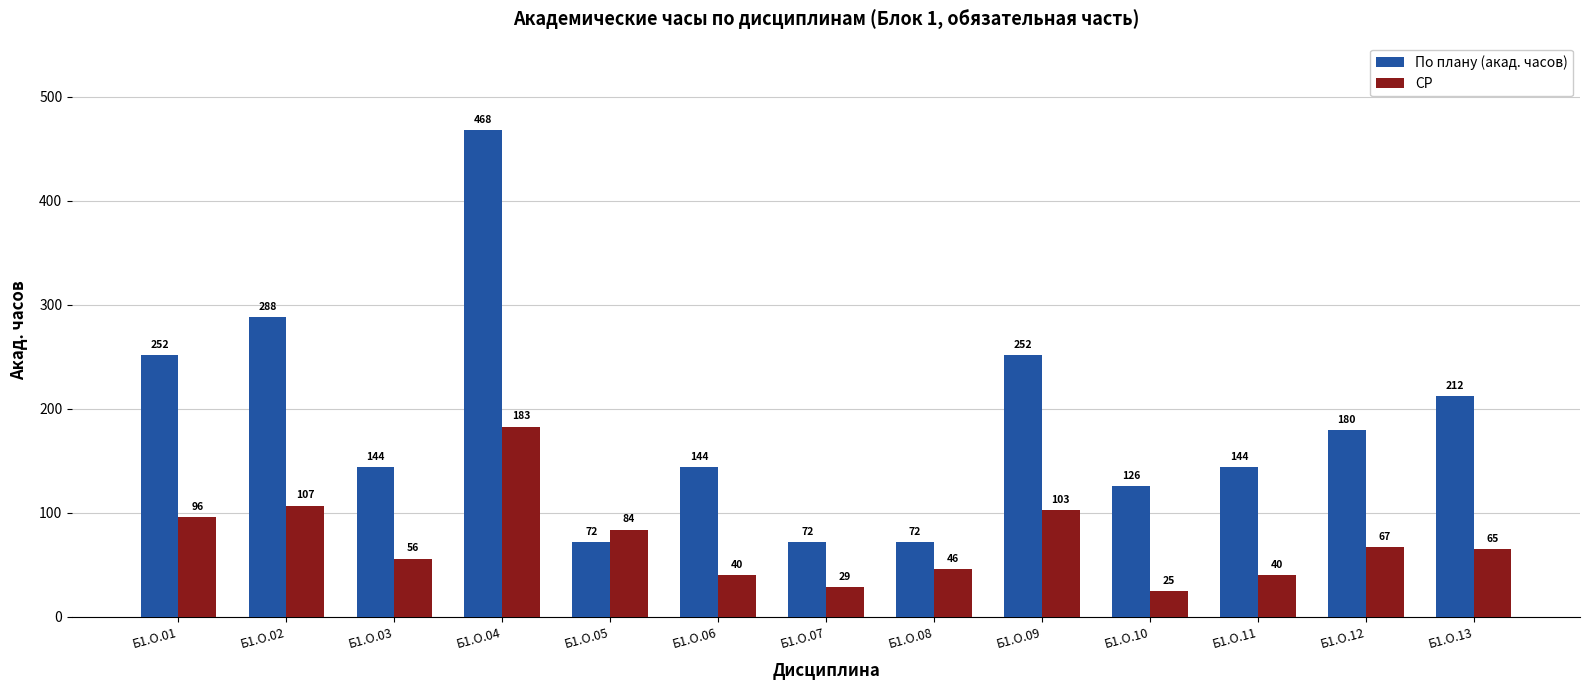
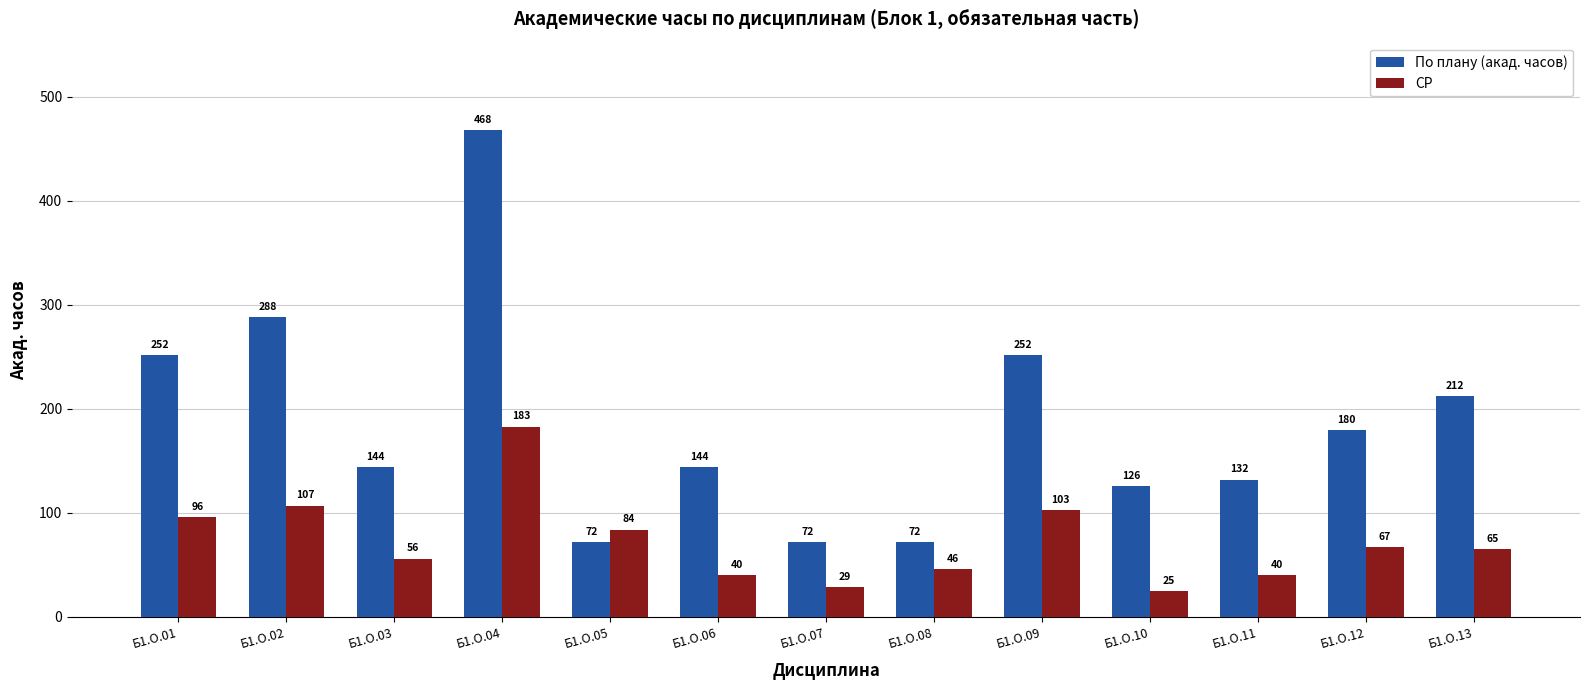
По плану (акад. часов), Б1.О.11: 144 -> 132
